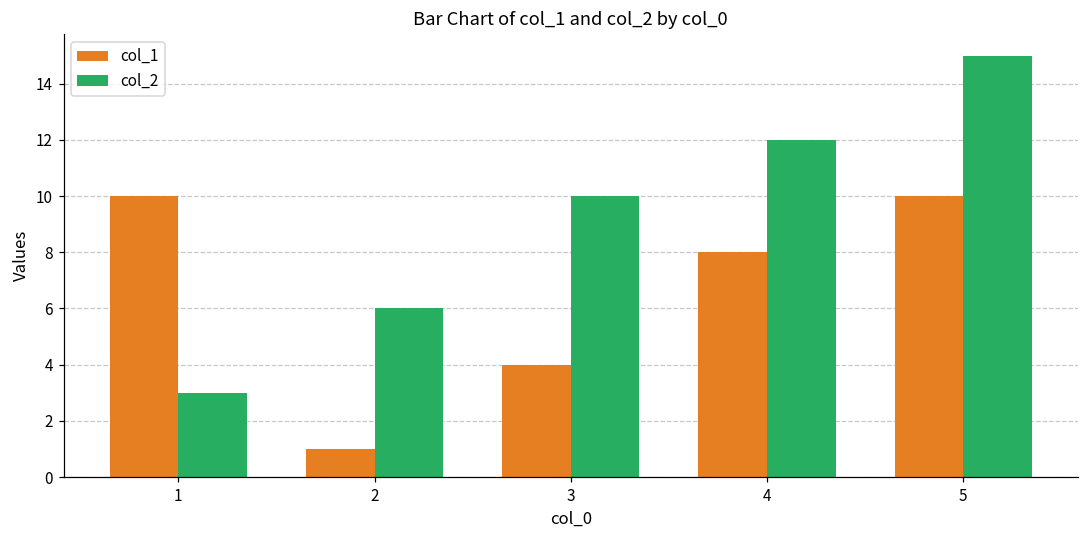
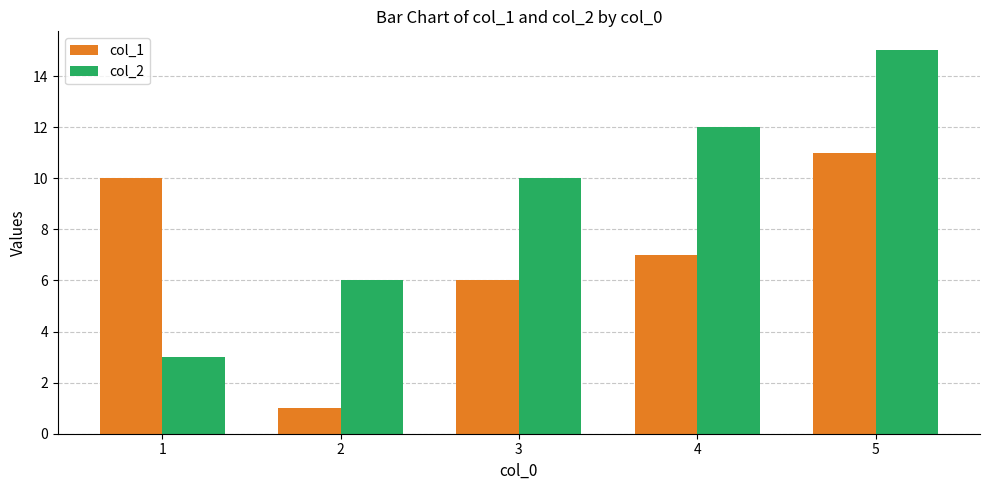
col_1, 3: 4 -> 6
col_1, 4: 8 -> 7
col_1, 5: 10 -> 11
